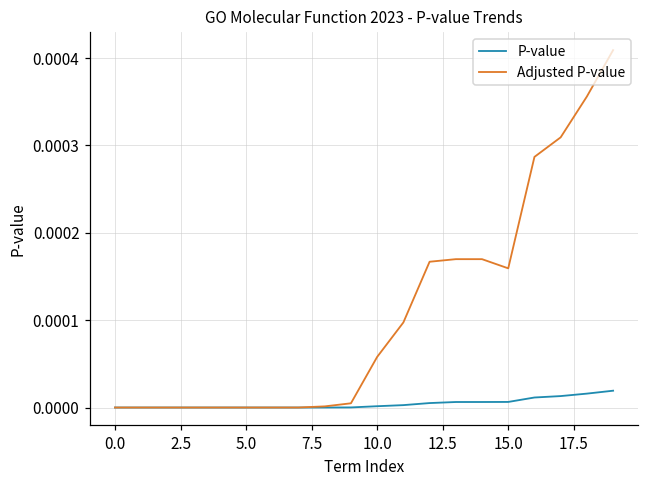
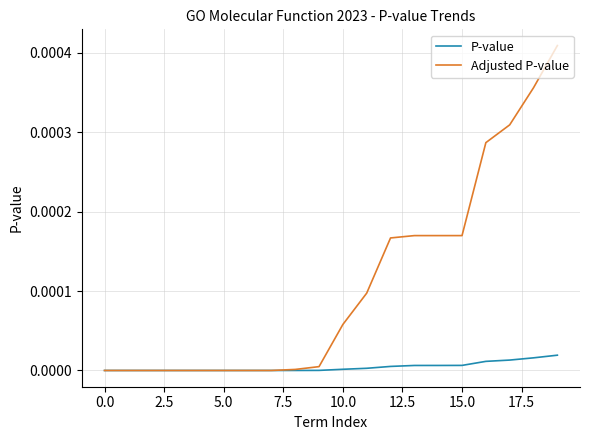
Adjusted P-value, 15.0: 0.00016 -> 0.00017
